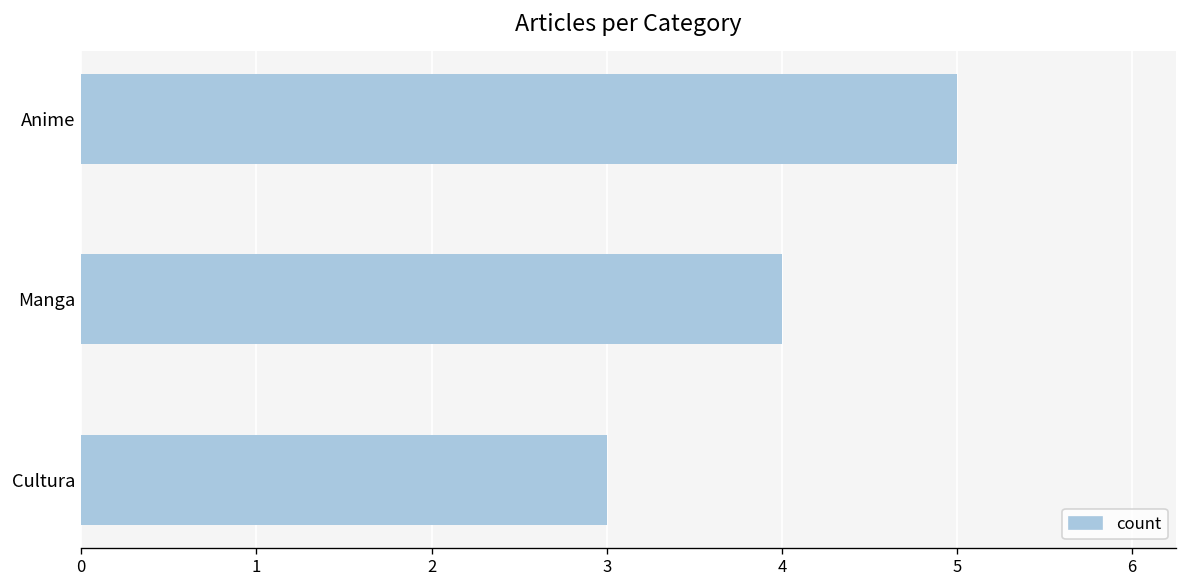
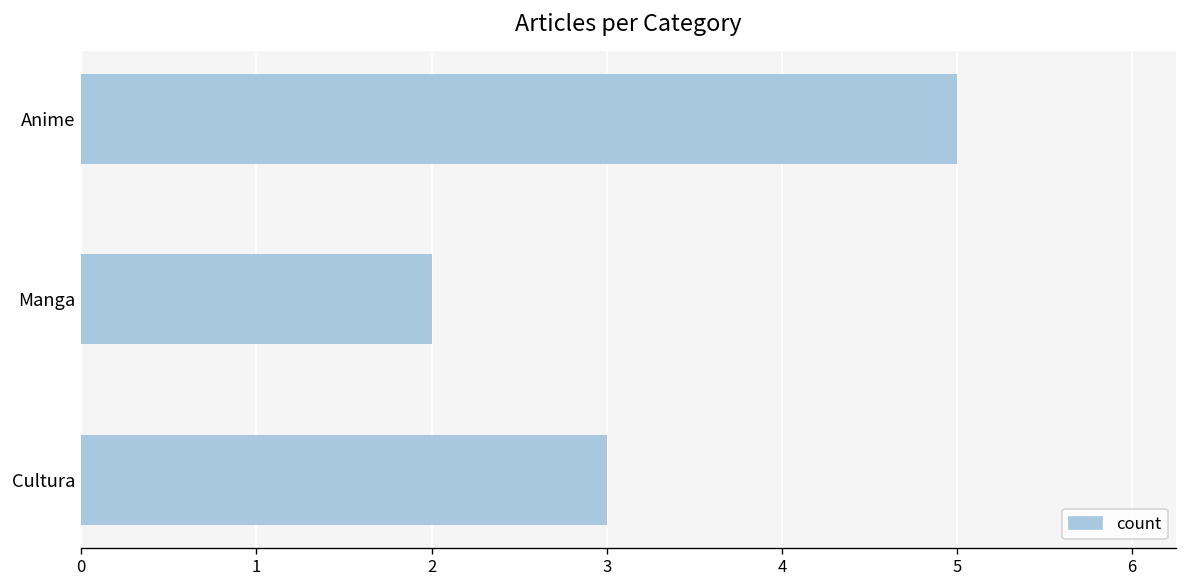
Manga: 4 -> 2
